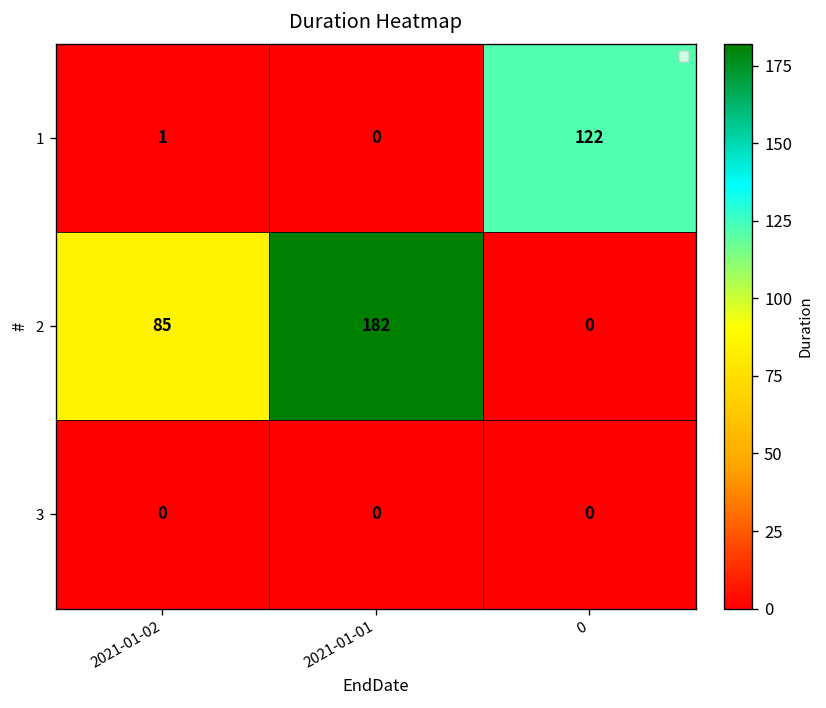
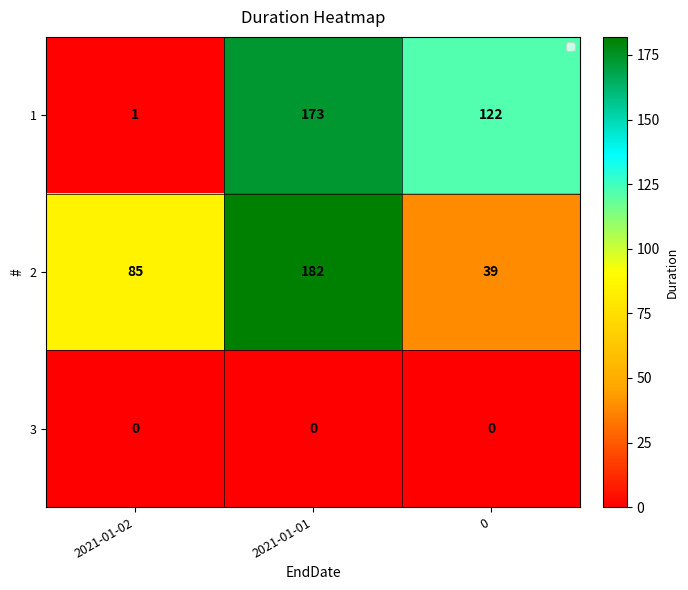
1, 2021-01-01: 0 -> 173
2, 0: 0 -> 39
